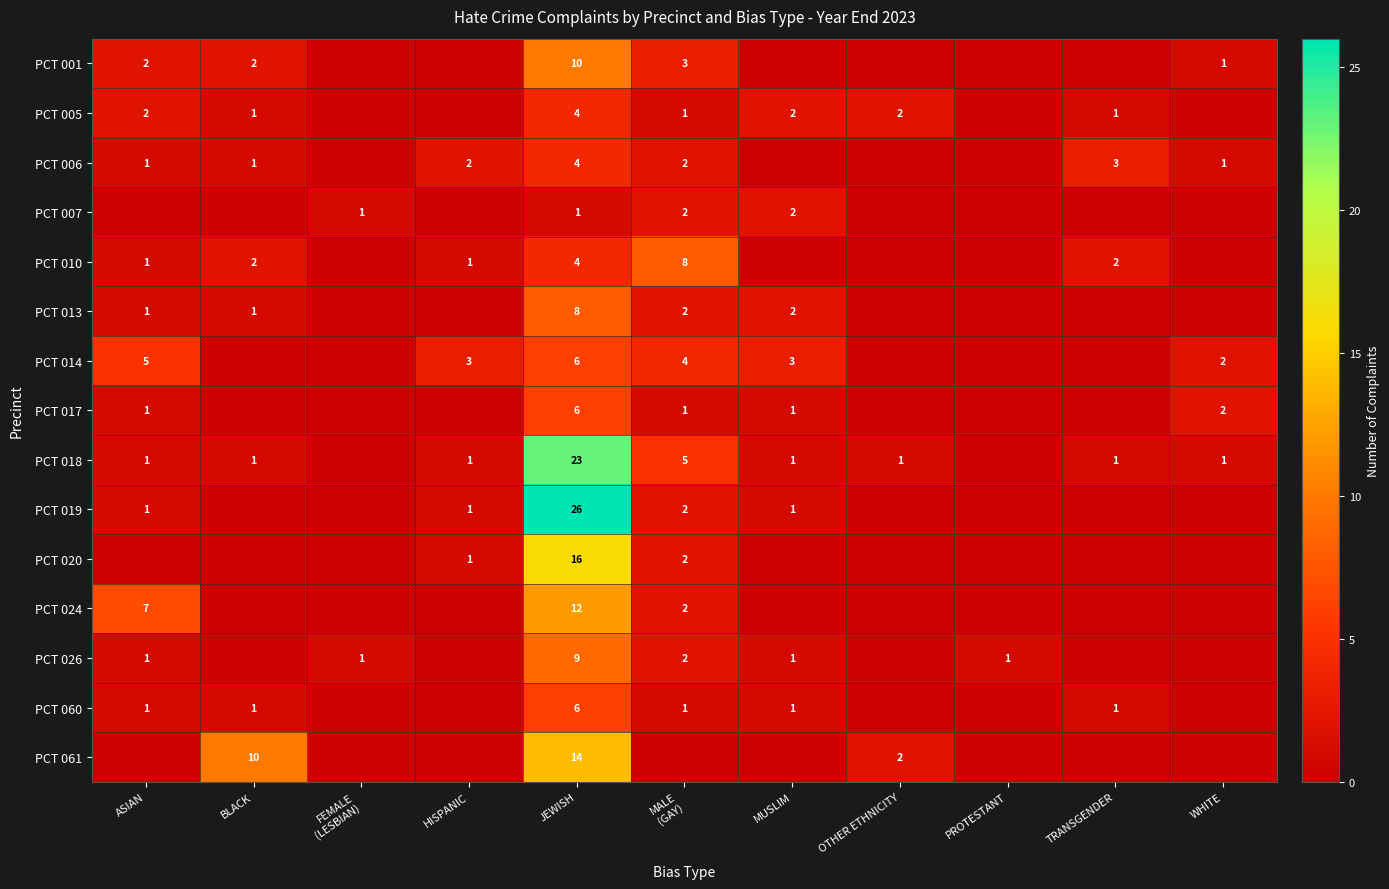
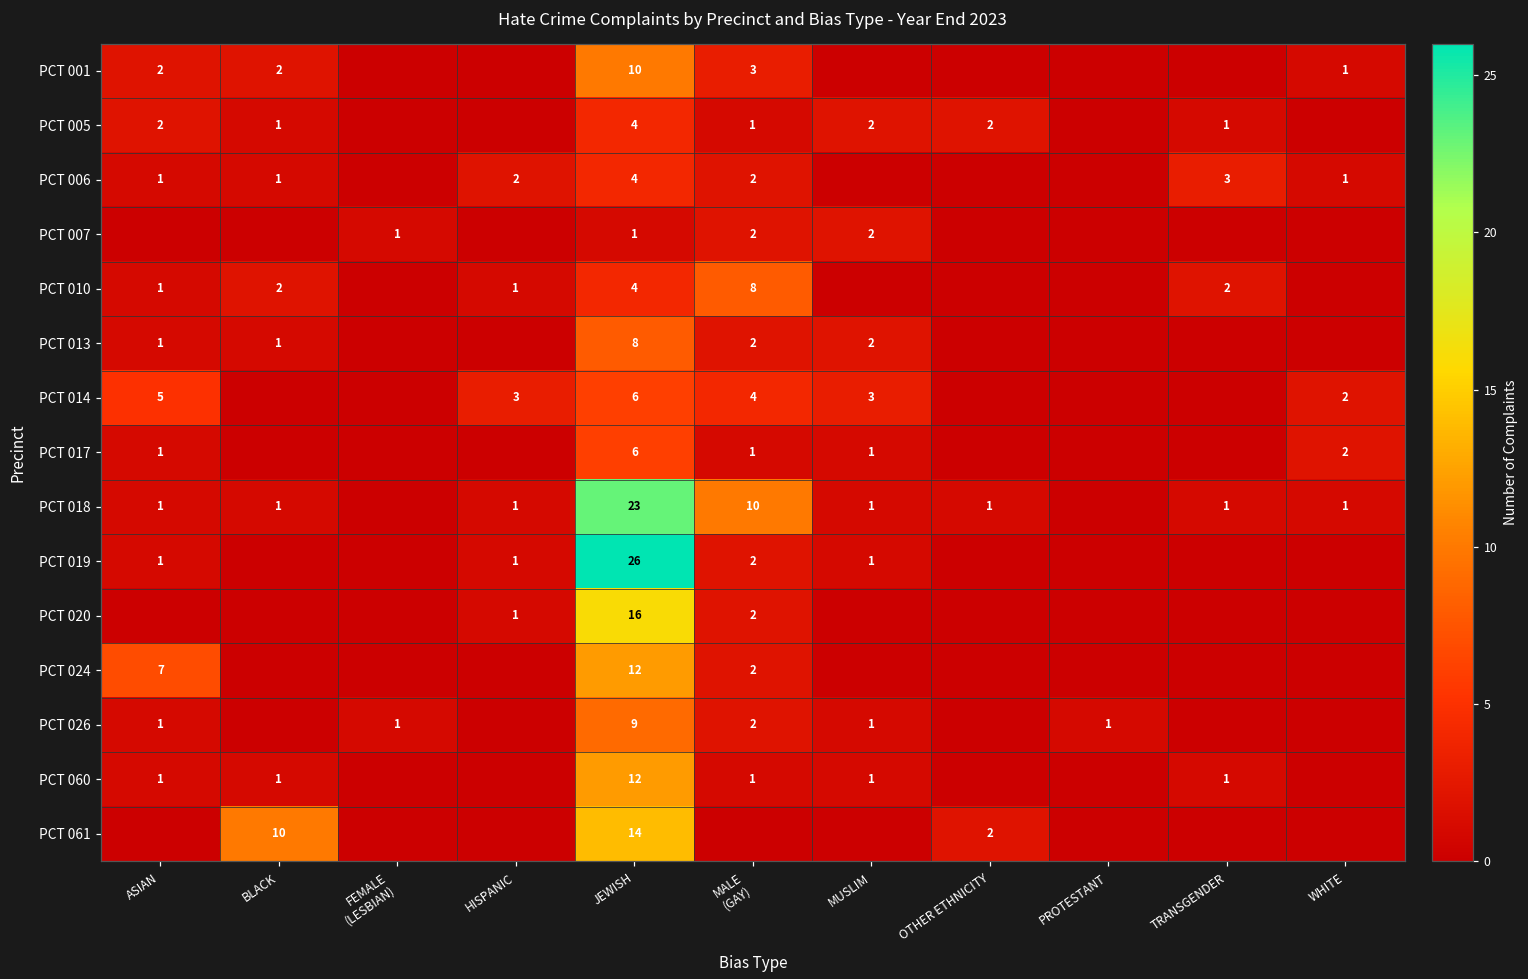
PCT 018, MALE (GAY): 5 -> 10
PCT 060, JEWISH: 6 -> 12
